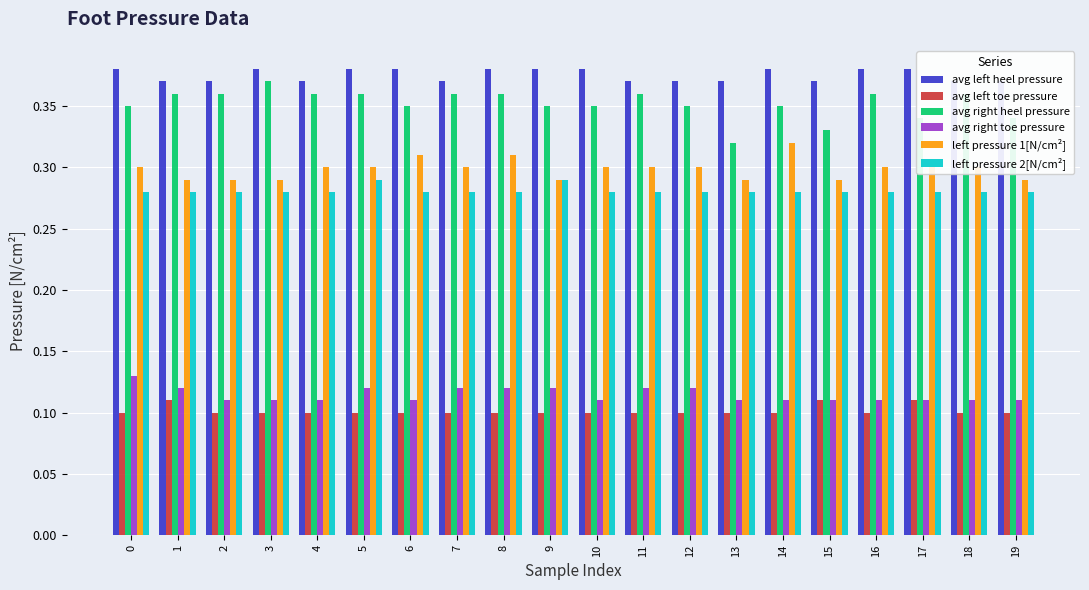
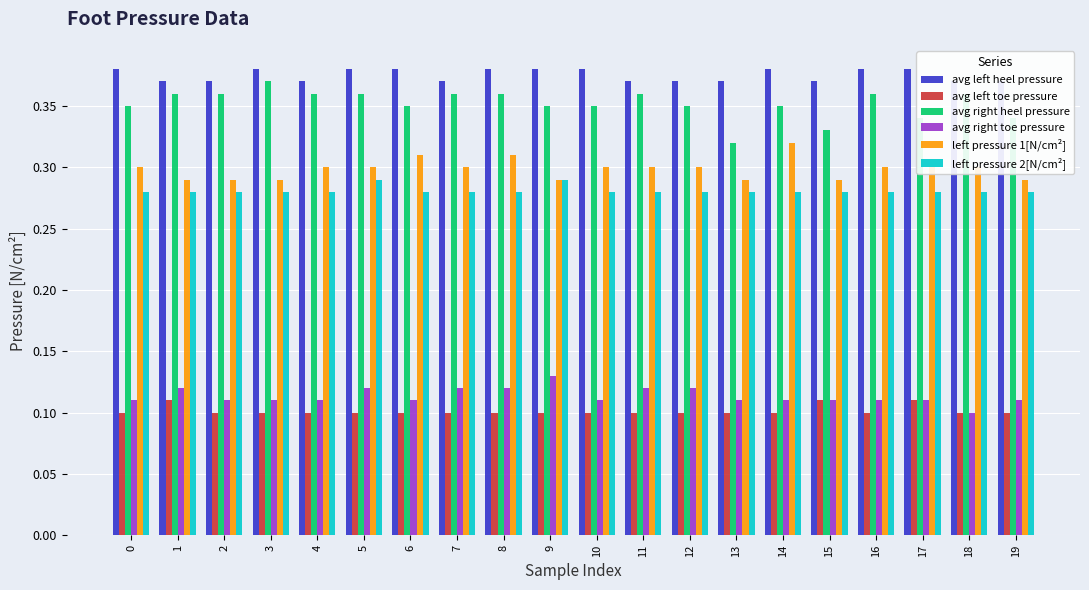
avg right toe pressure, 0: 0.13 -> 0.11
avg right toe pressure, 9: 0.12 -> 0.13
avg right toe pressure, 18: 0.11 -> 0.10
